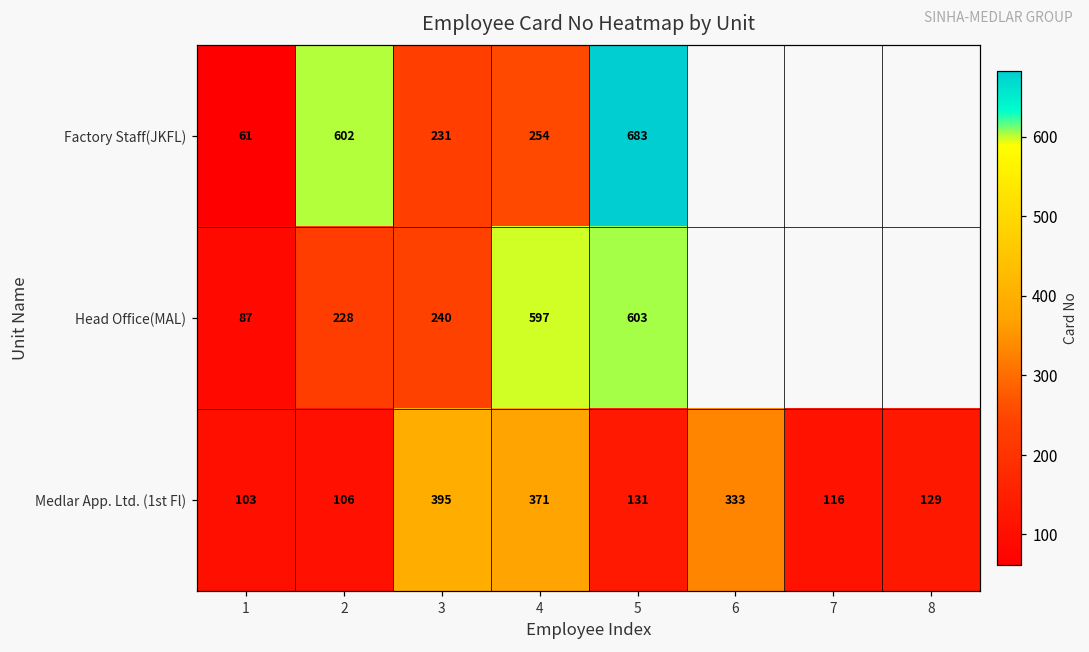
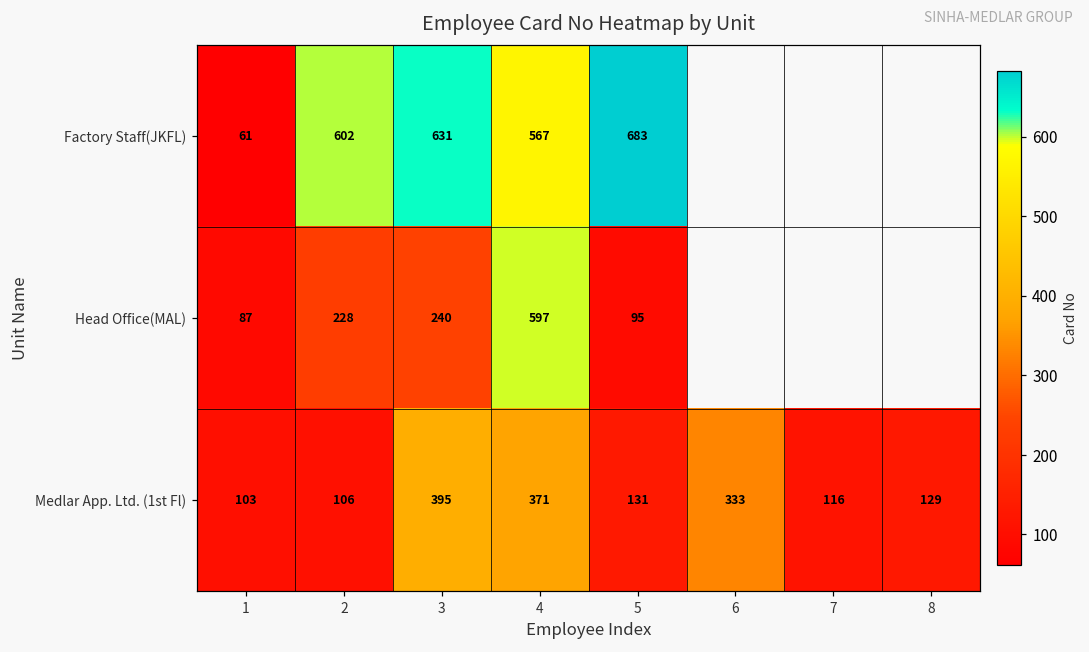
Factory Staff(JKFL), 3: 231 -> 631
Factory Staff(JKFL), 4: 254 -> 567
Head Office(MAL), 5: 603 -> 95
